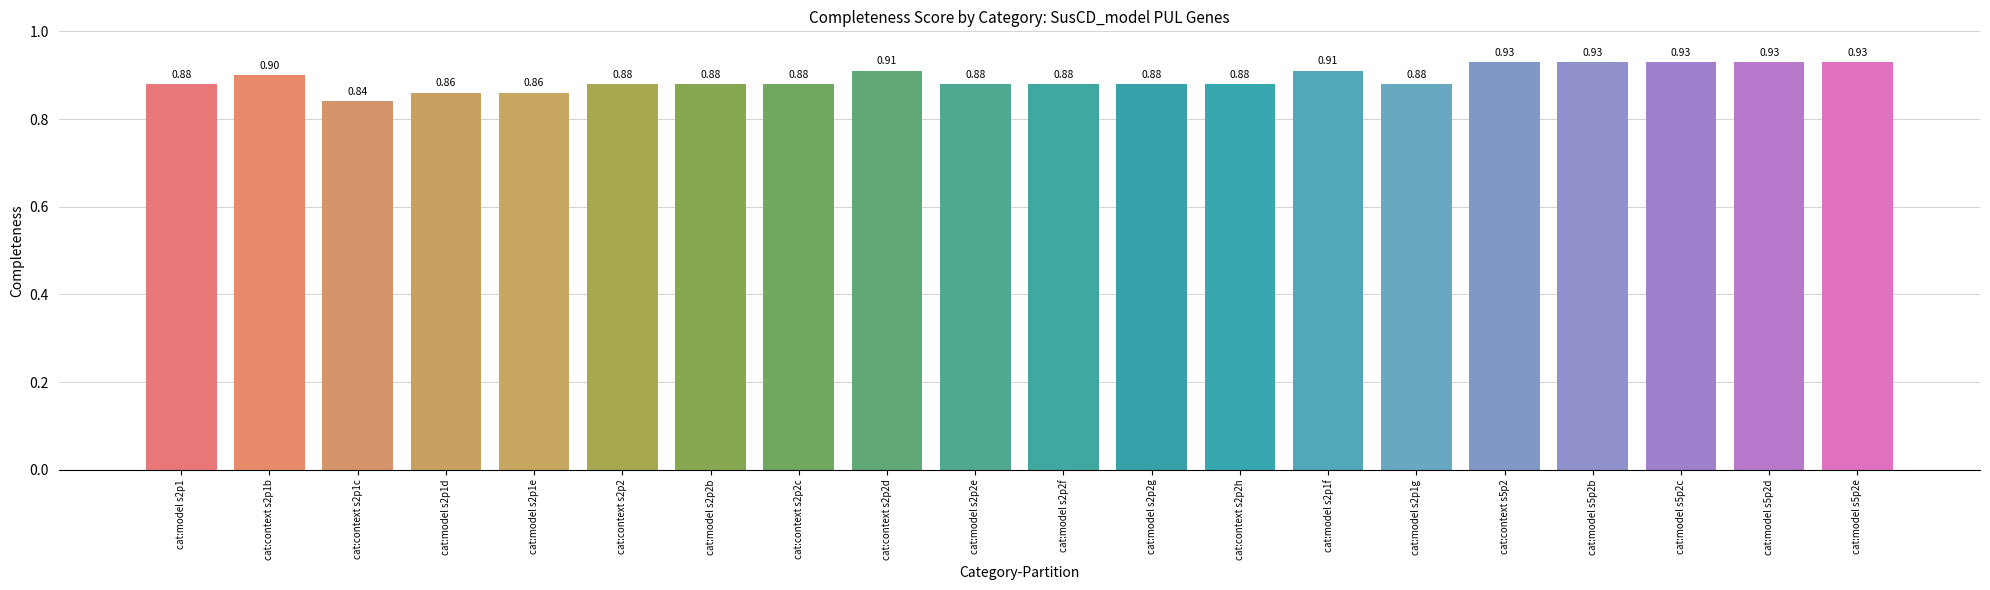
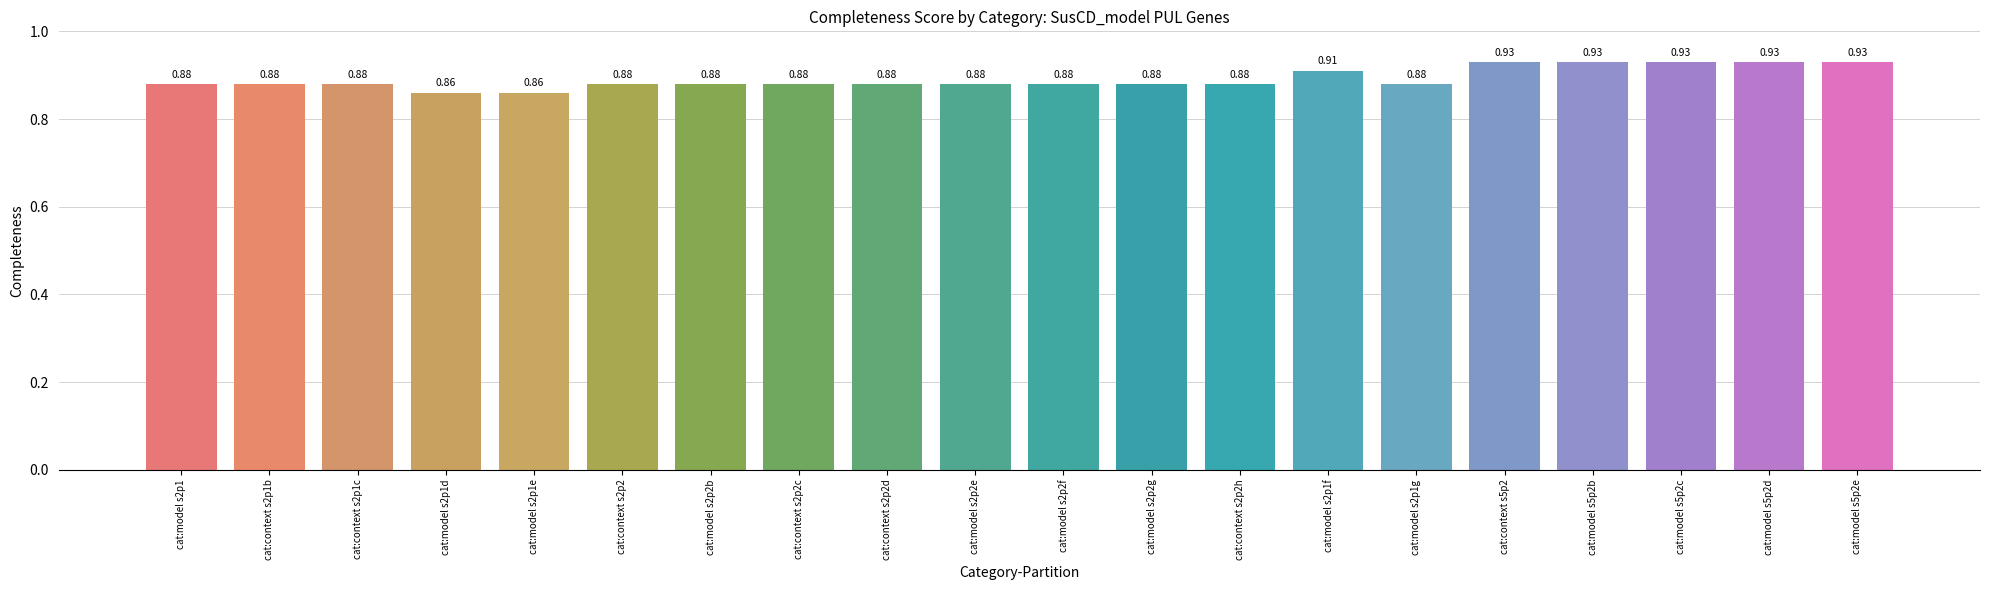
cat:context s2p1b: 0.90 -> 0.88
cat:context s2p1c: 0.84 -> 0.88
cat:context s2p2d: 0.91 -> 0.88
